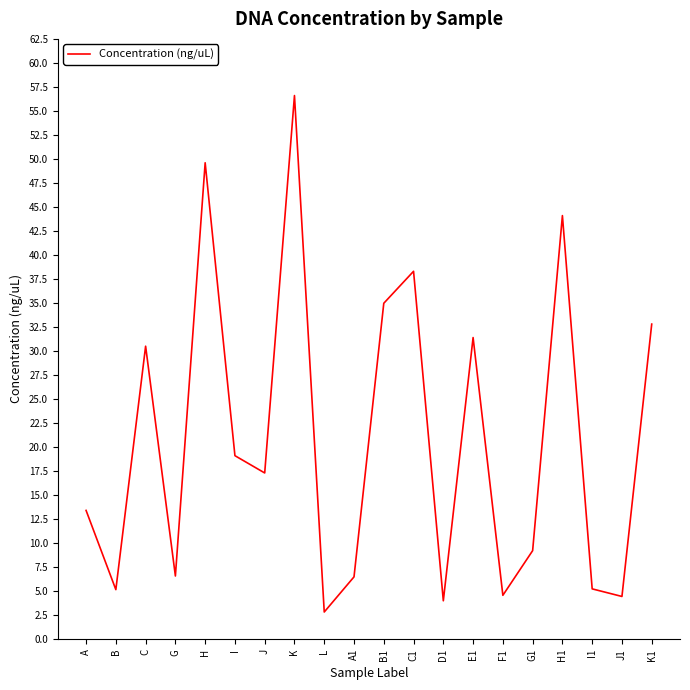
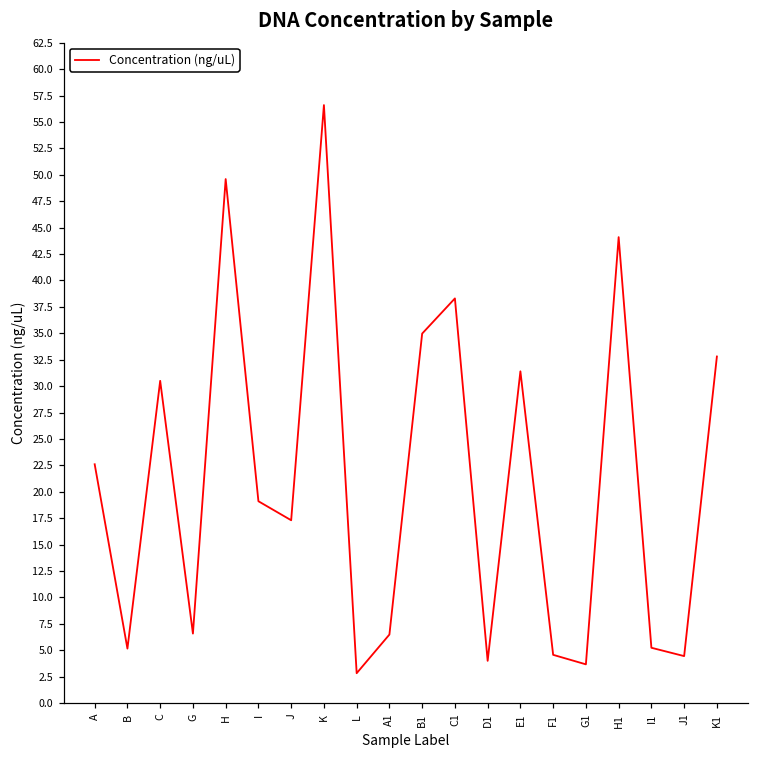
A: 13 -> 23
G1: 9 -> 4
